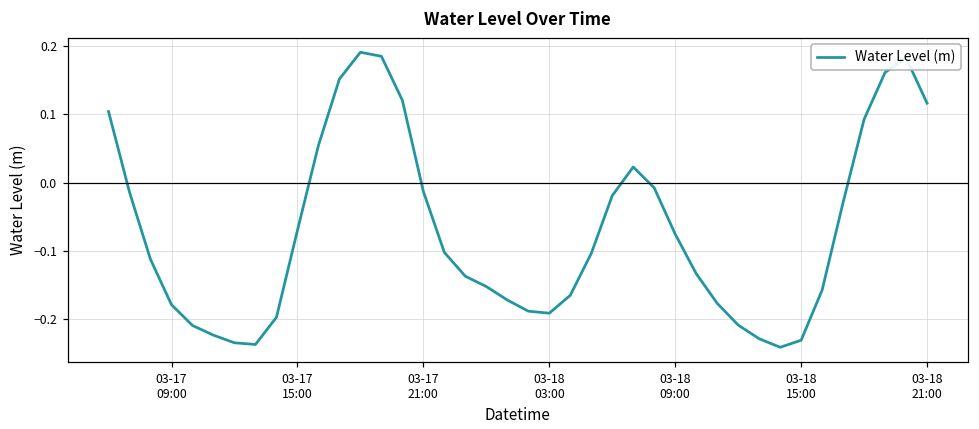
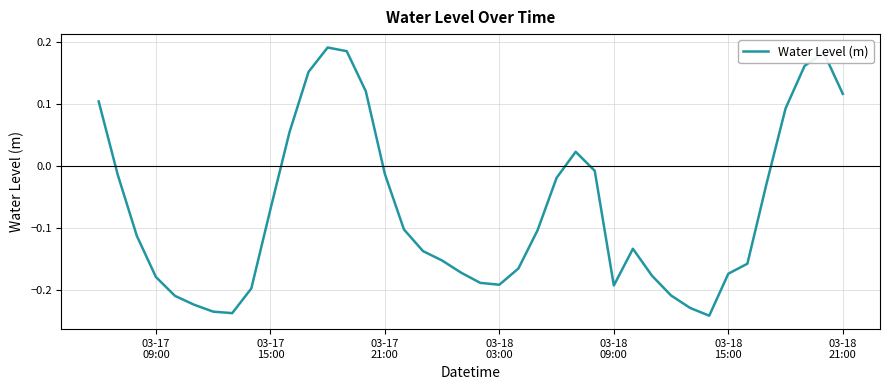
03-18 09:00: -0.08 -> -0.19
03-18 15:00: -0.23 -> -0.17
